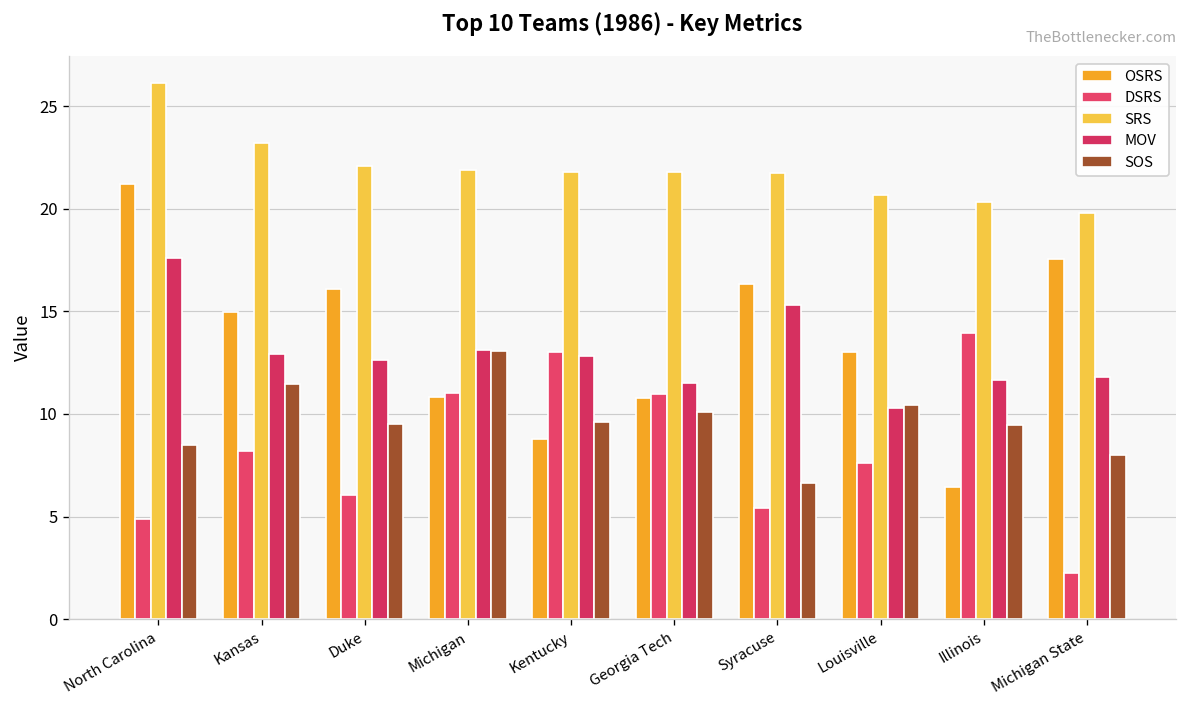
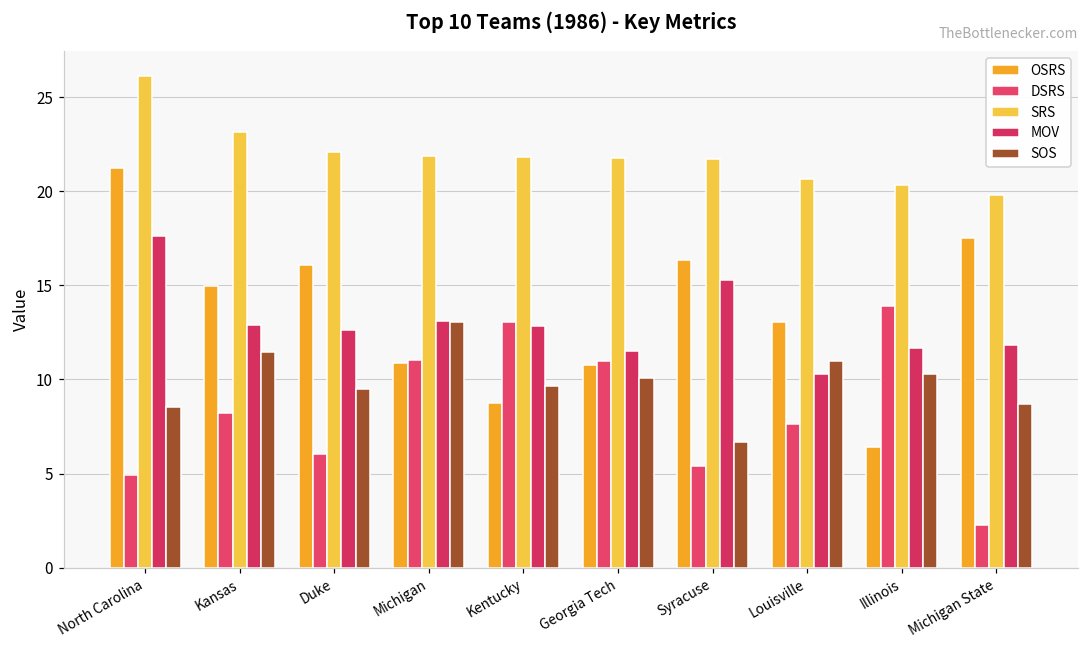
SOS, Louisville: 10.4 -> 11.0
SOS, Illinois: 9.4 -> 10.3
SOS, Michigan State: 8.0 -> 8.7
